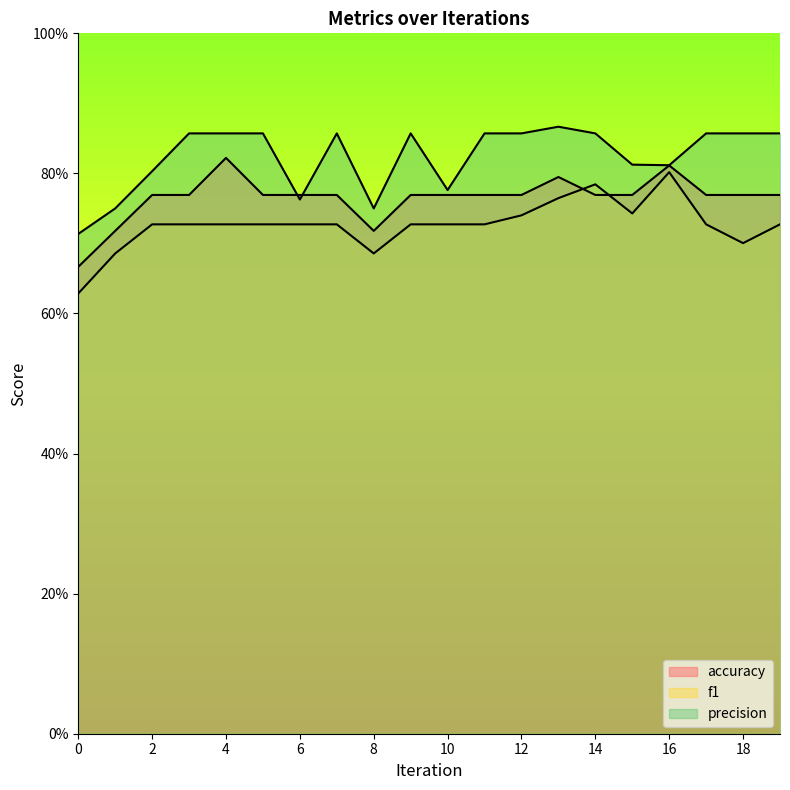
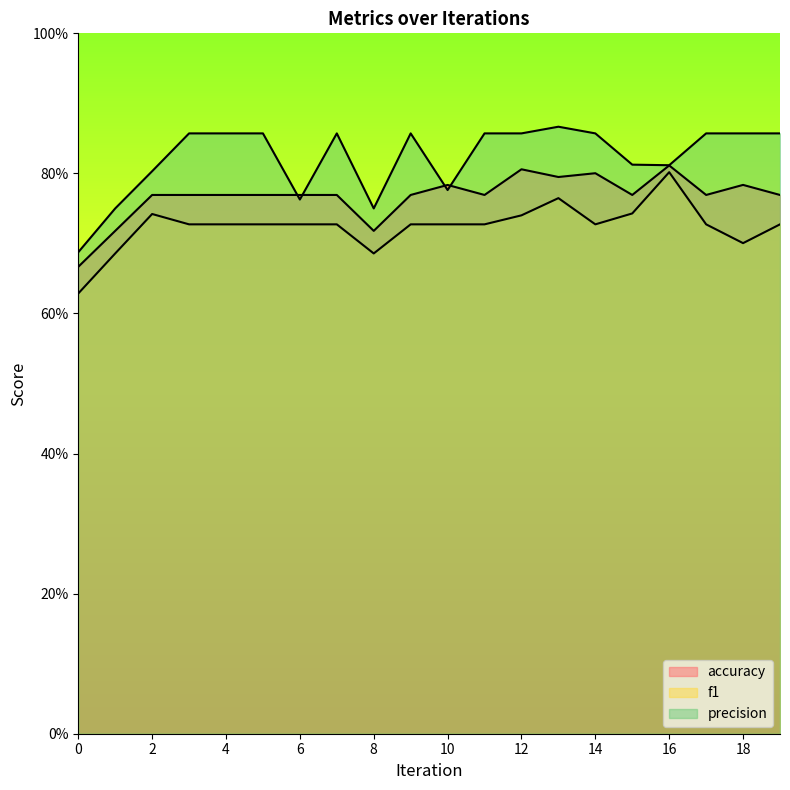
precision, 0: 71% -> 69%
f1, 2: 73% -> 74%
accuracy, 4: 82% -> 77%
accuracy, 10: 77% -> 78%
accuracy, 12: 77% -> 81%
accuracy, 14: 77% -> 80%
f1, 14: 78% -> 73%
accuracy, 18: 77% -> 78%
